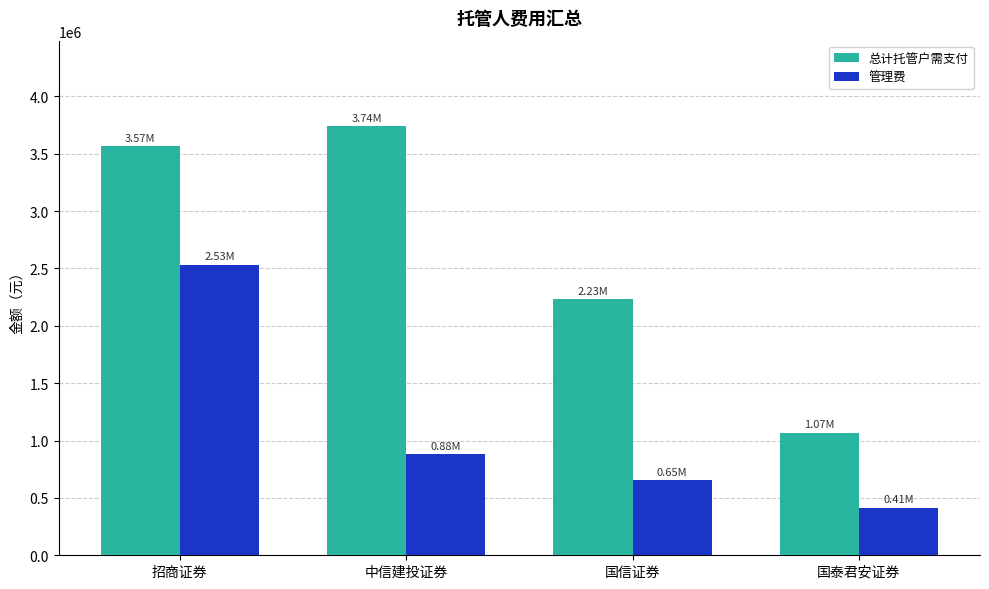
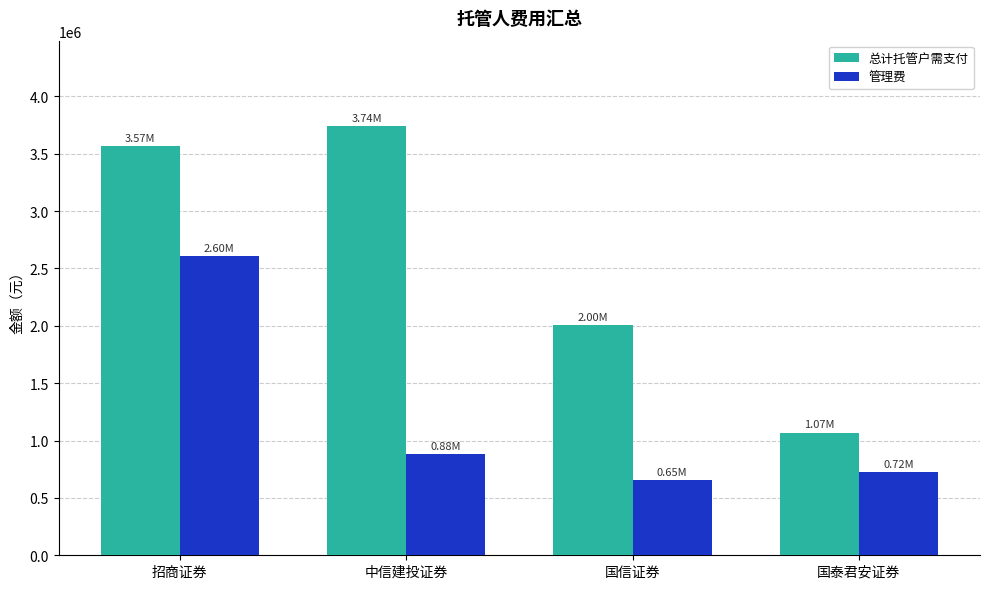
管理费, 招商证券: 2.53M -> 2.60M
总计托管户需支付, 国信证券: 2.23M -> 2.00M
管理费, 国泰君安证券: 0.41M -> 0.72M
